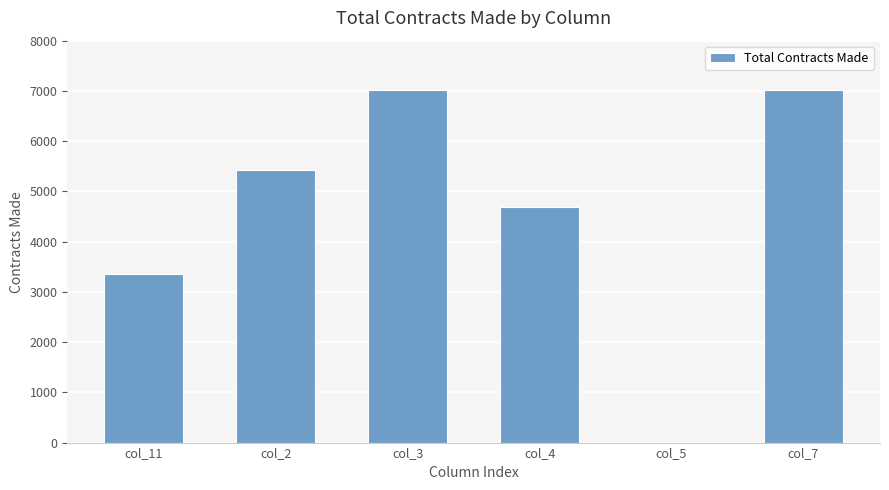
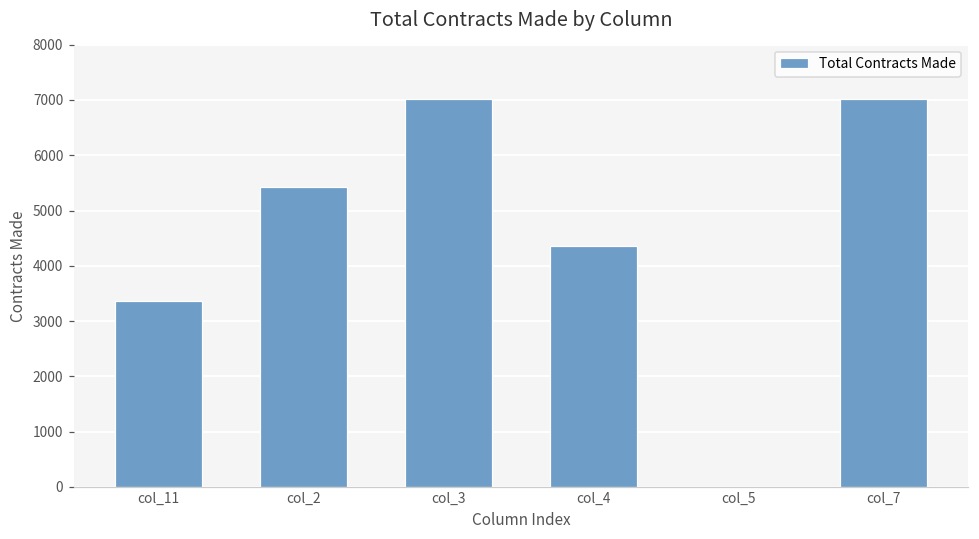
col_4: 4700 -> 4400
